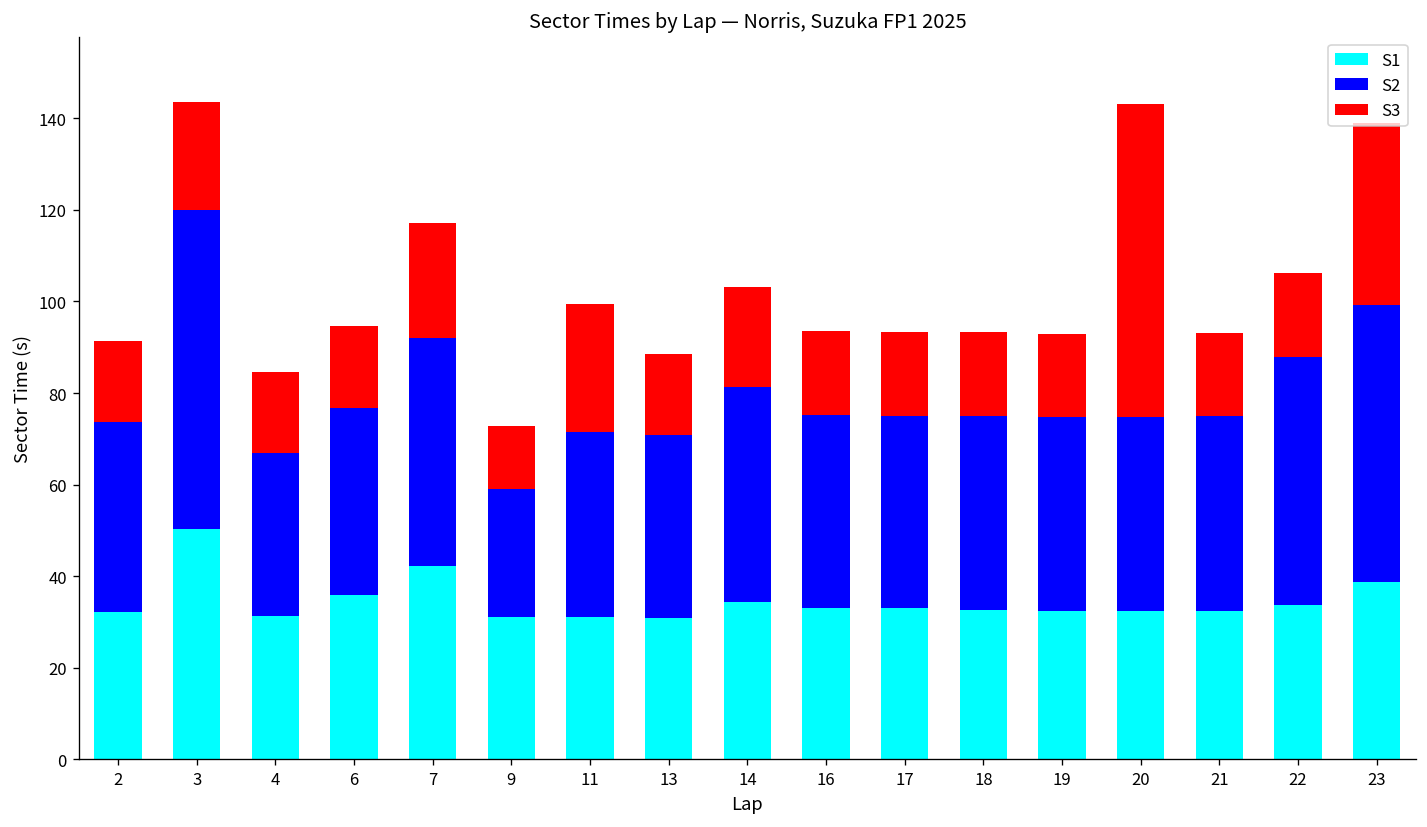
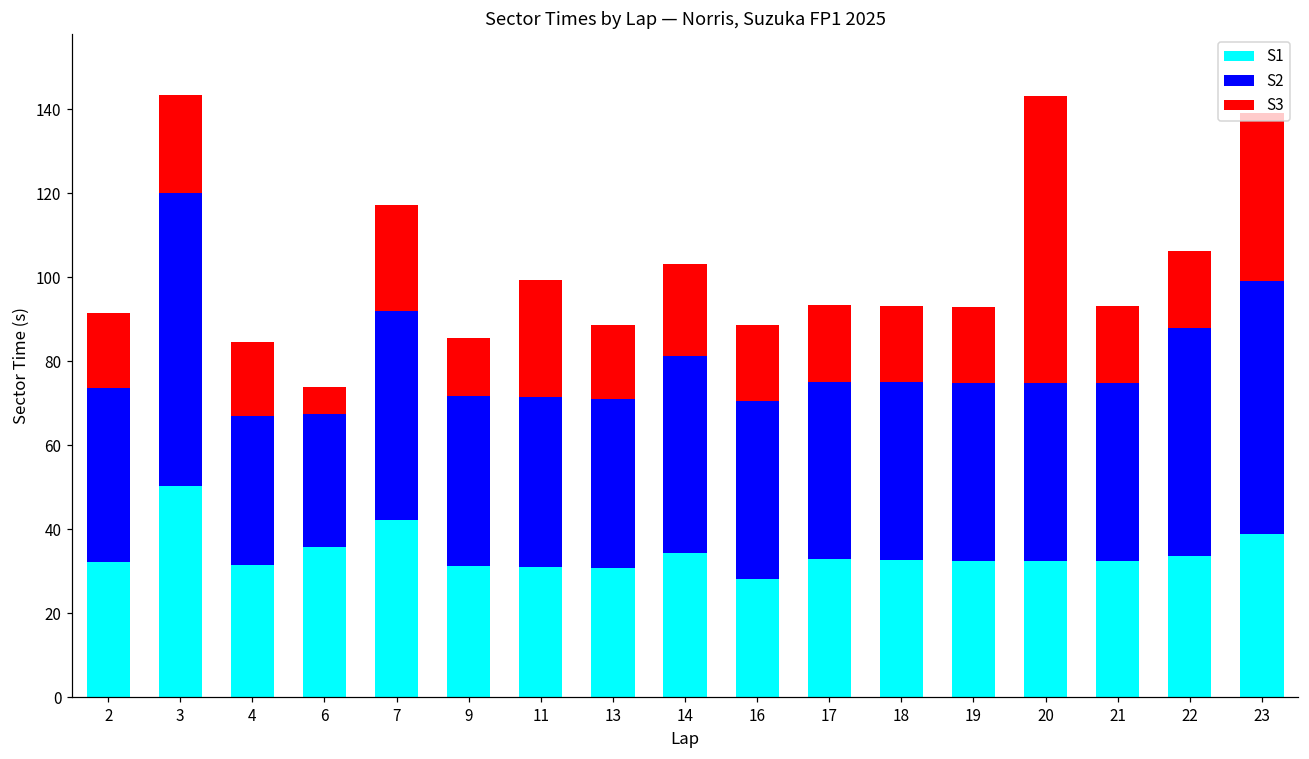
S2, 6: 41 -> 31
S3, 6: 18 -> 7
S2, 9: 28 -> 41
S1, 16: 33 -> 28
